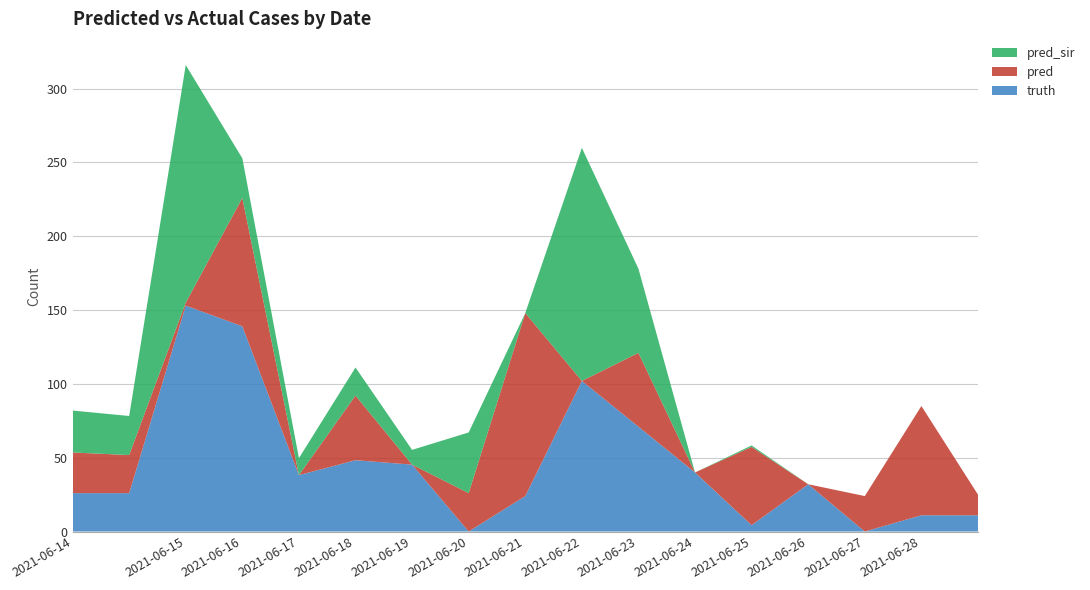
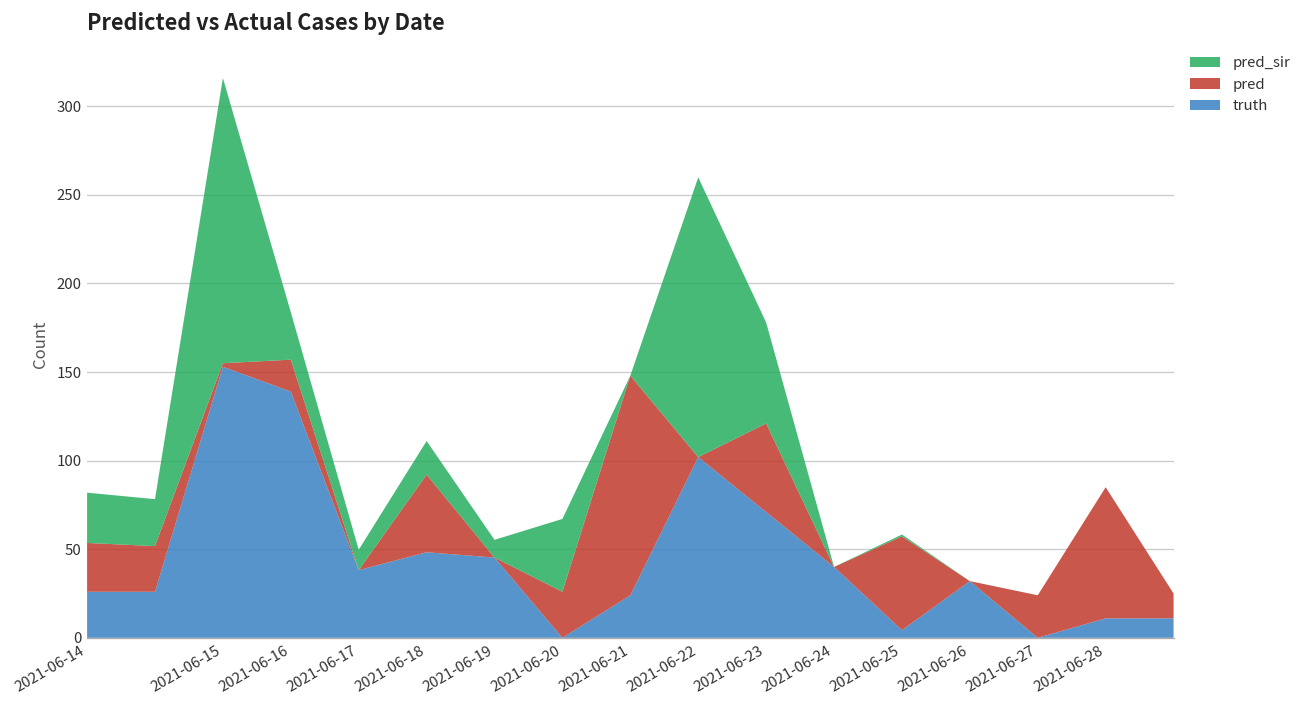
pred, 2021-06-16: 87 -> 18
